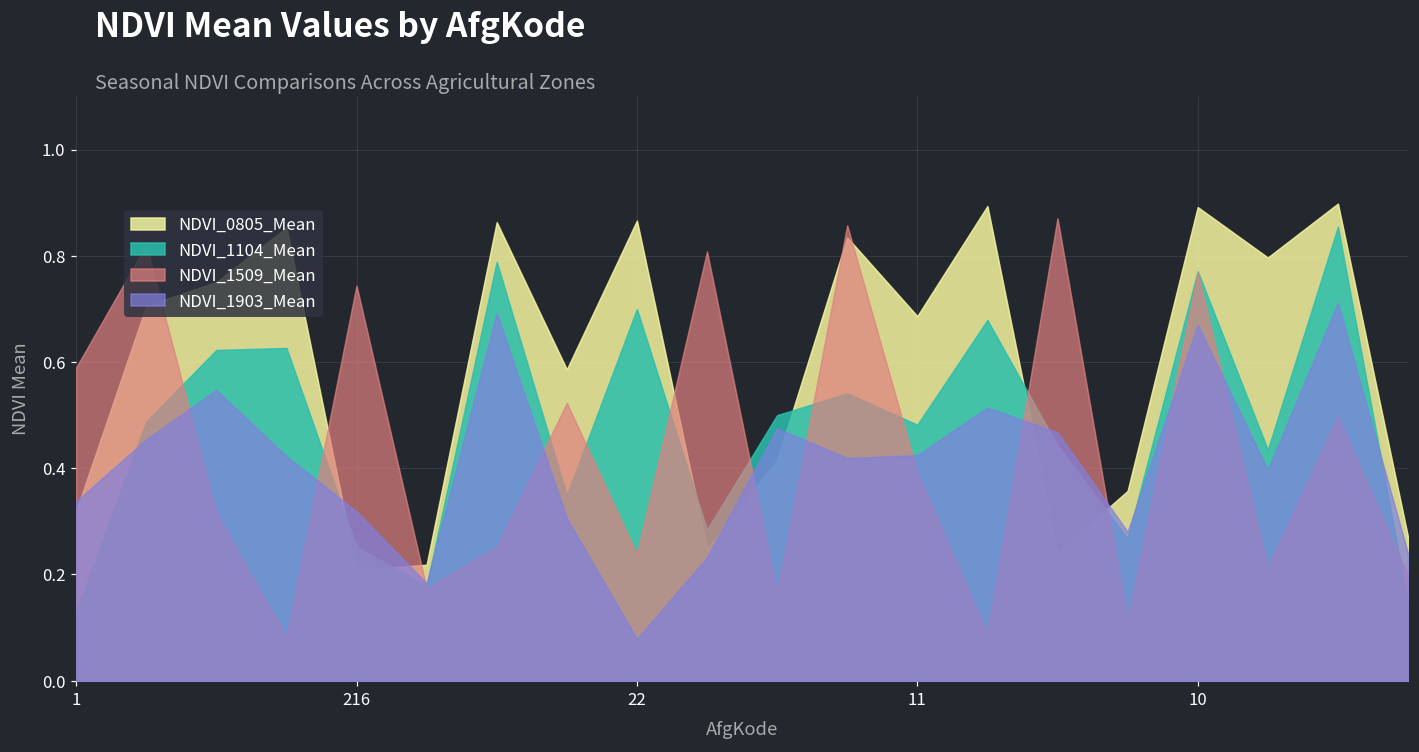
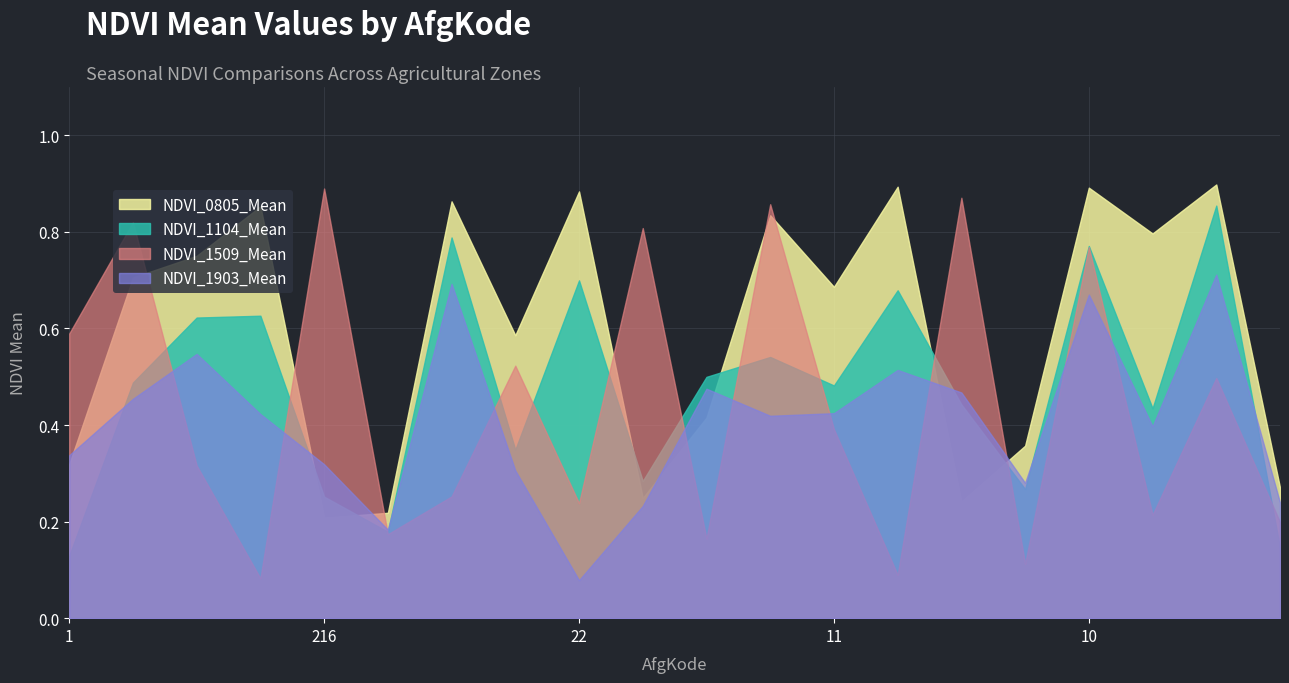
NDVI_1509_Mean, 216: 0.74 -> 0.89
NDVI_0805_Mean, 22: 0.87 -> 0.88
